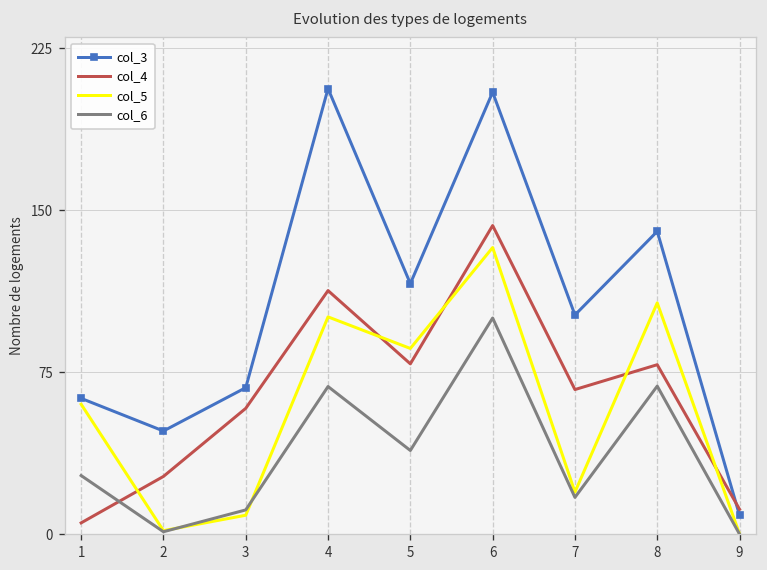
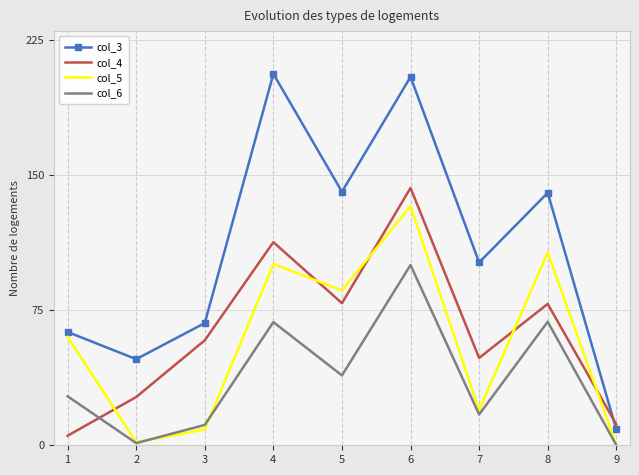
col_3, 5: 116 -> 141
col_4, 7: 67 -> 49
